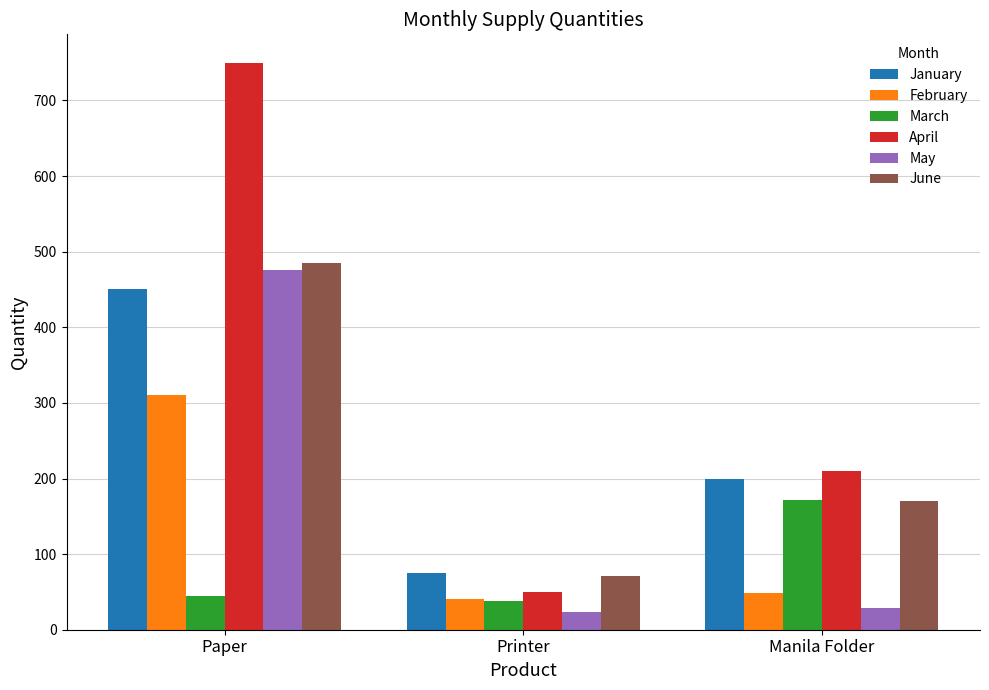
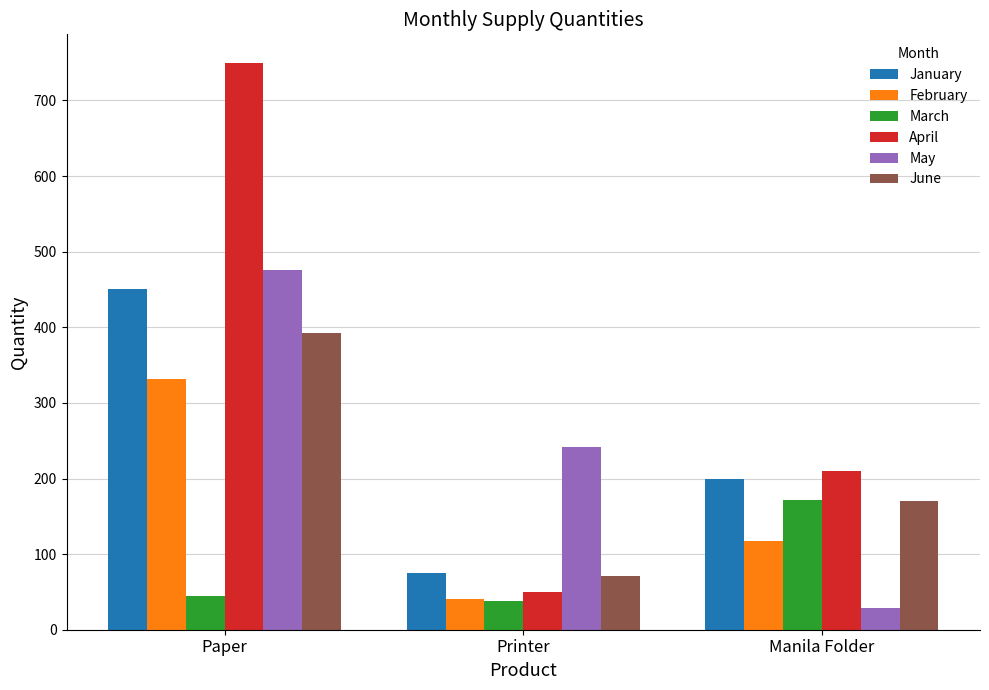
February, Paper: 310 -> 330
June, Paper: 490 -> 390
May, Printer: 20 -> 240
February, Manila Folder: 50 -> 120
